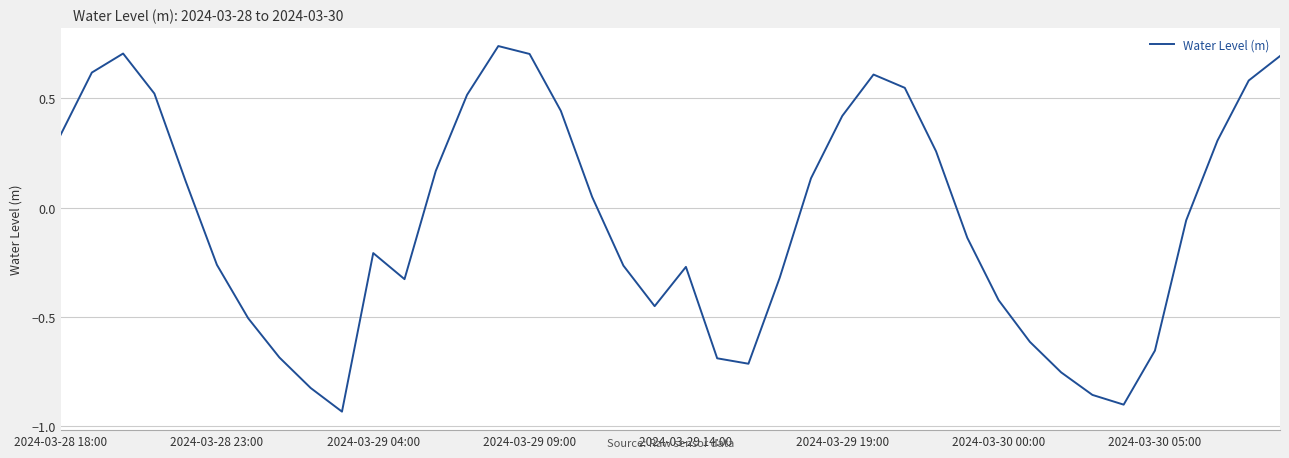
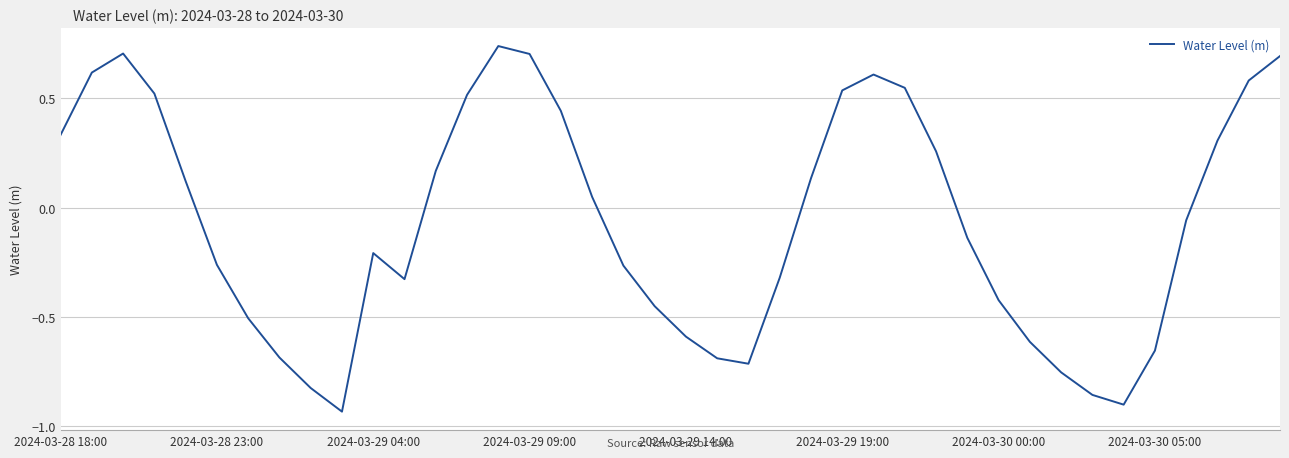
2024-03-29 14:00: -0.27 -> -0.59
2024-03-29 19:00: 0.42 -> 0.54
